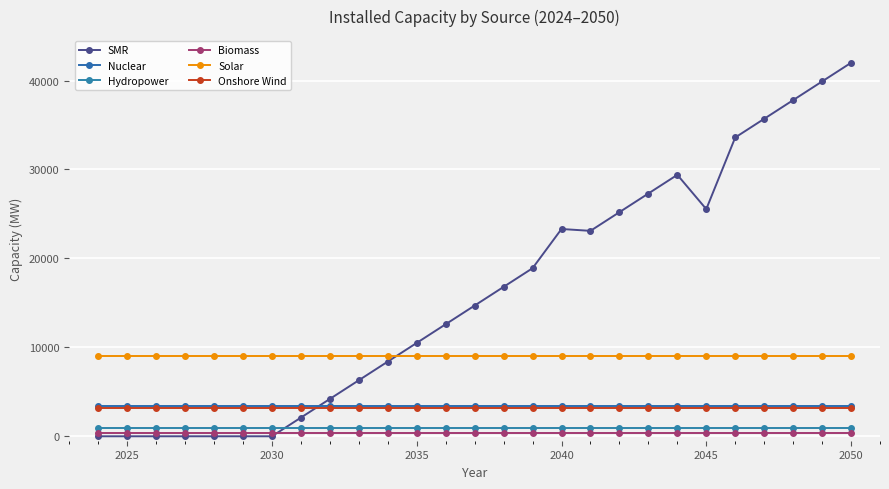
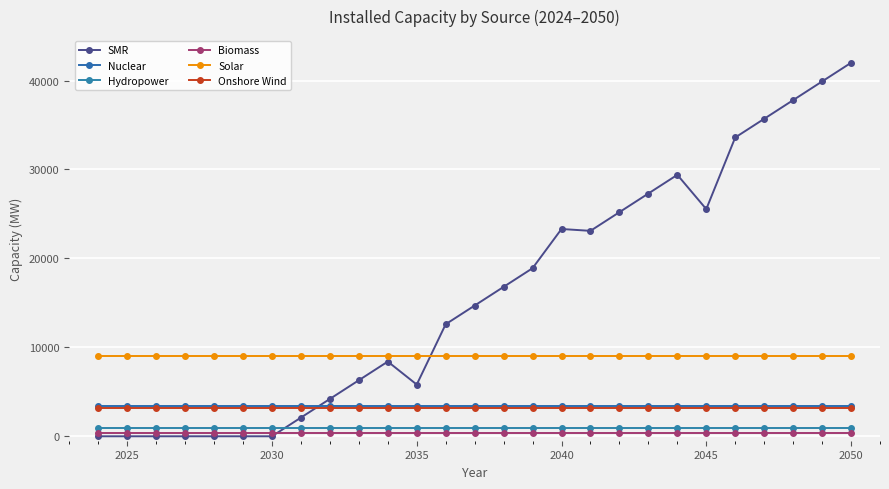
SMR, 2035: 11000 -> 6000
